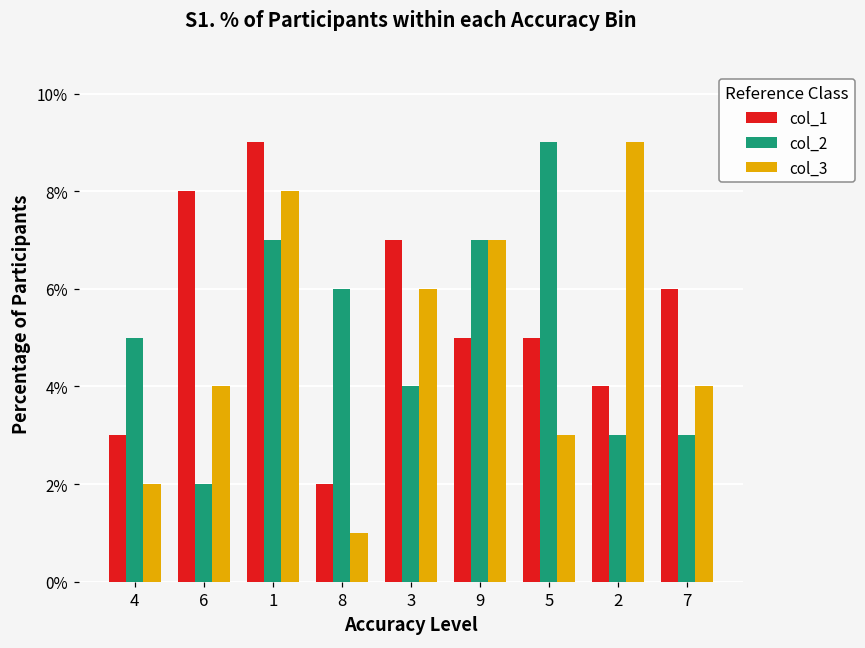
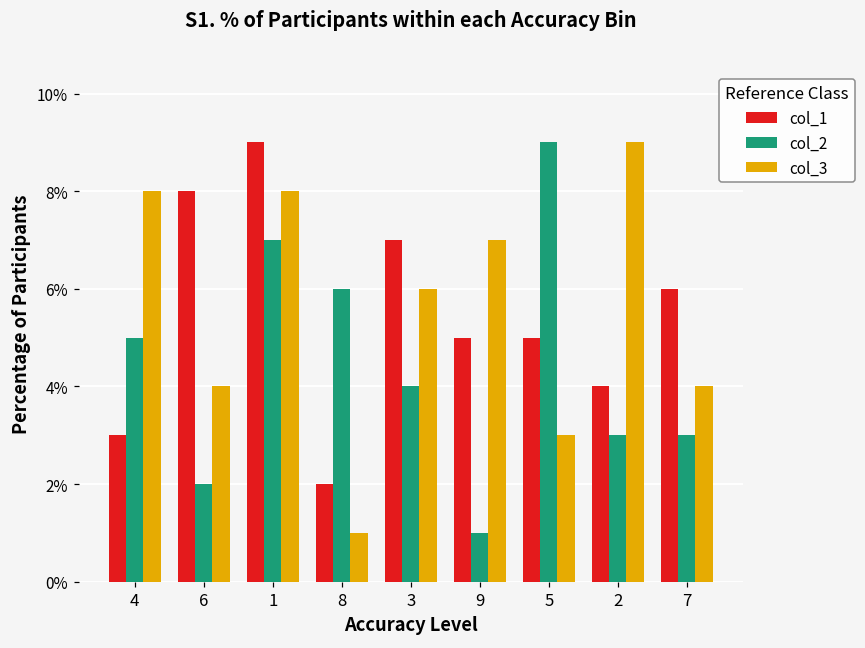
col_3, 4: 2% -> 8%
col_2, 9: 7% -> 1%
